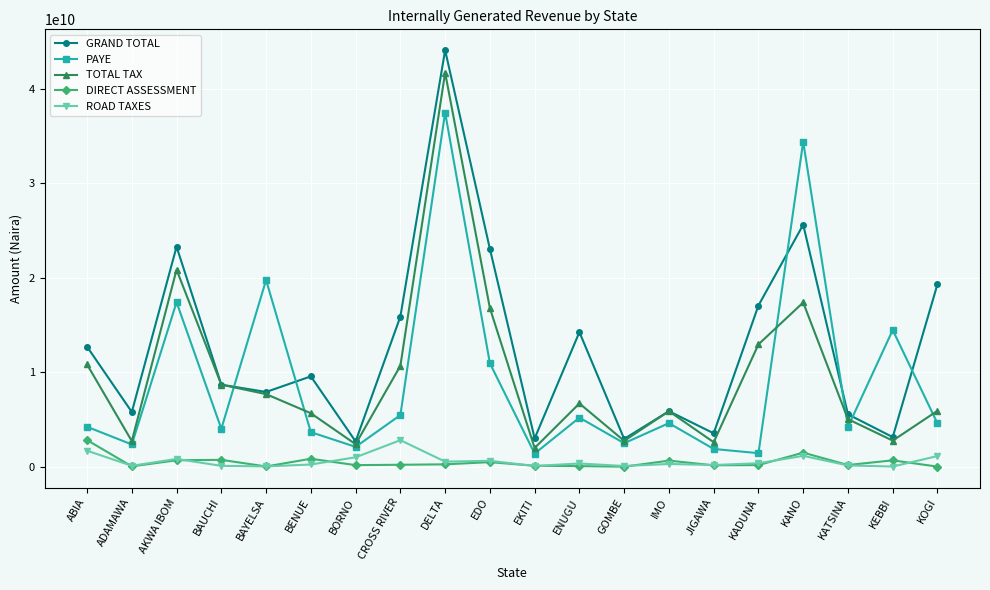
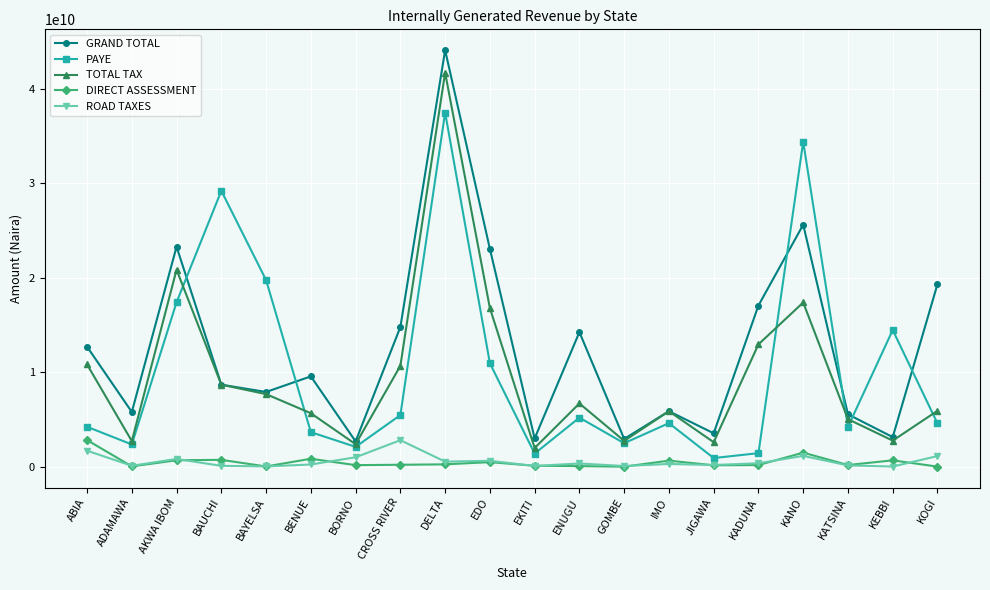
PAYE, BAUCHI: 4000000000 -> 29000000000
GRAND TOTAL, CROSS RIVER: 16000000000 -> 15000000000
PAYE, JIGAWA: 2000000000 -> 1000000000
